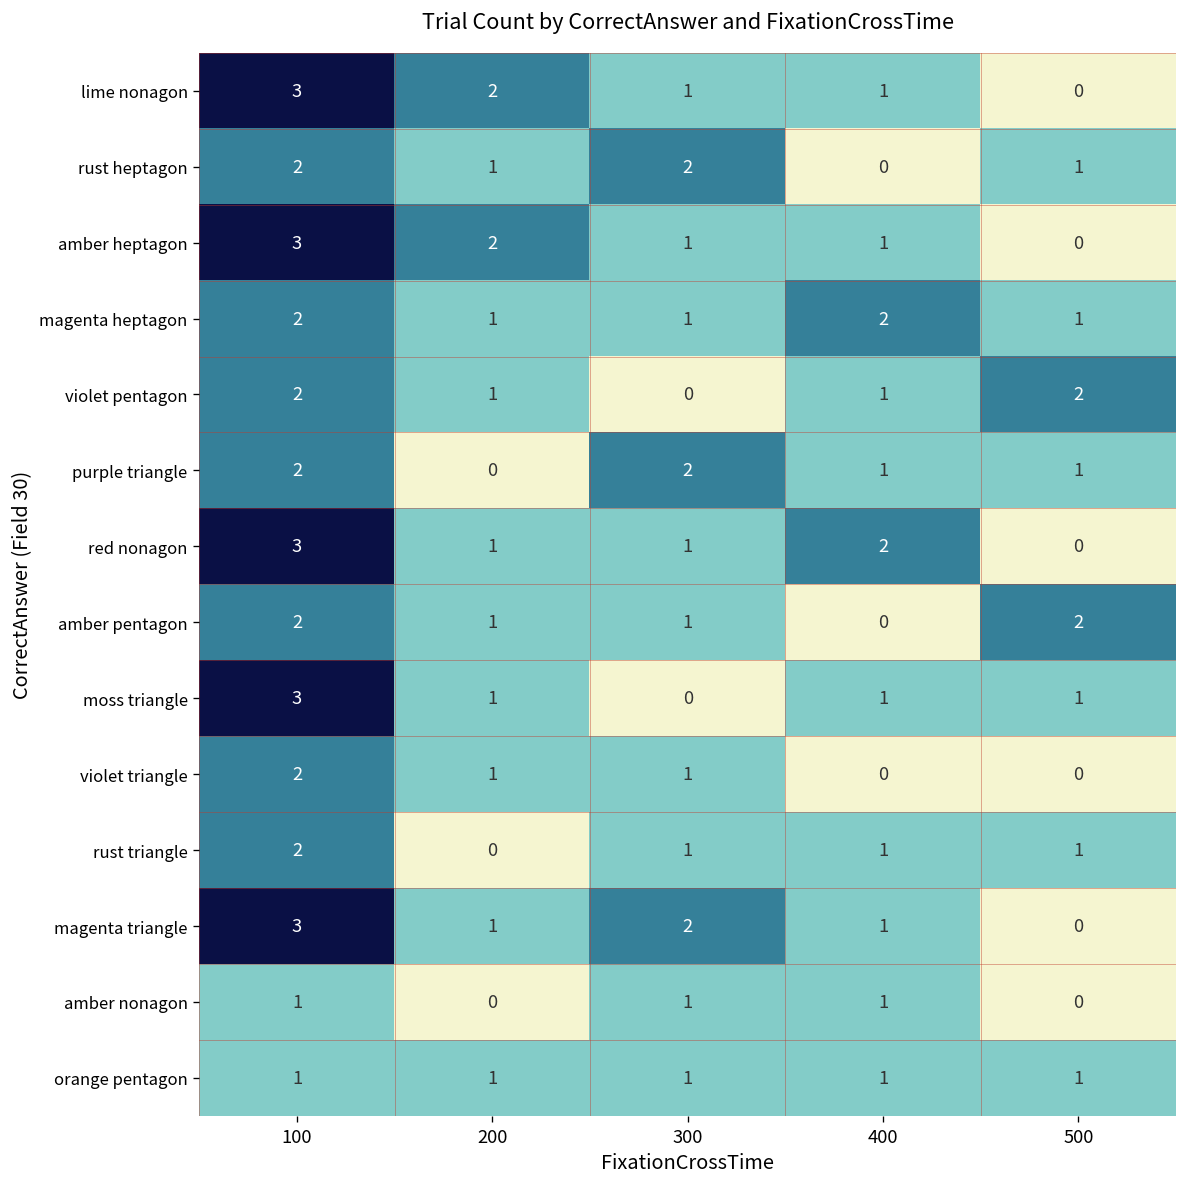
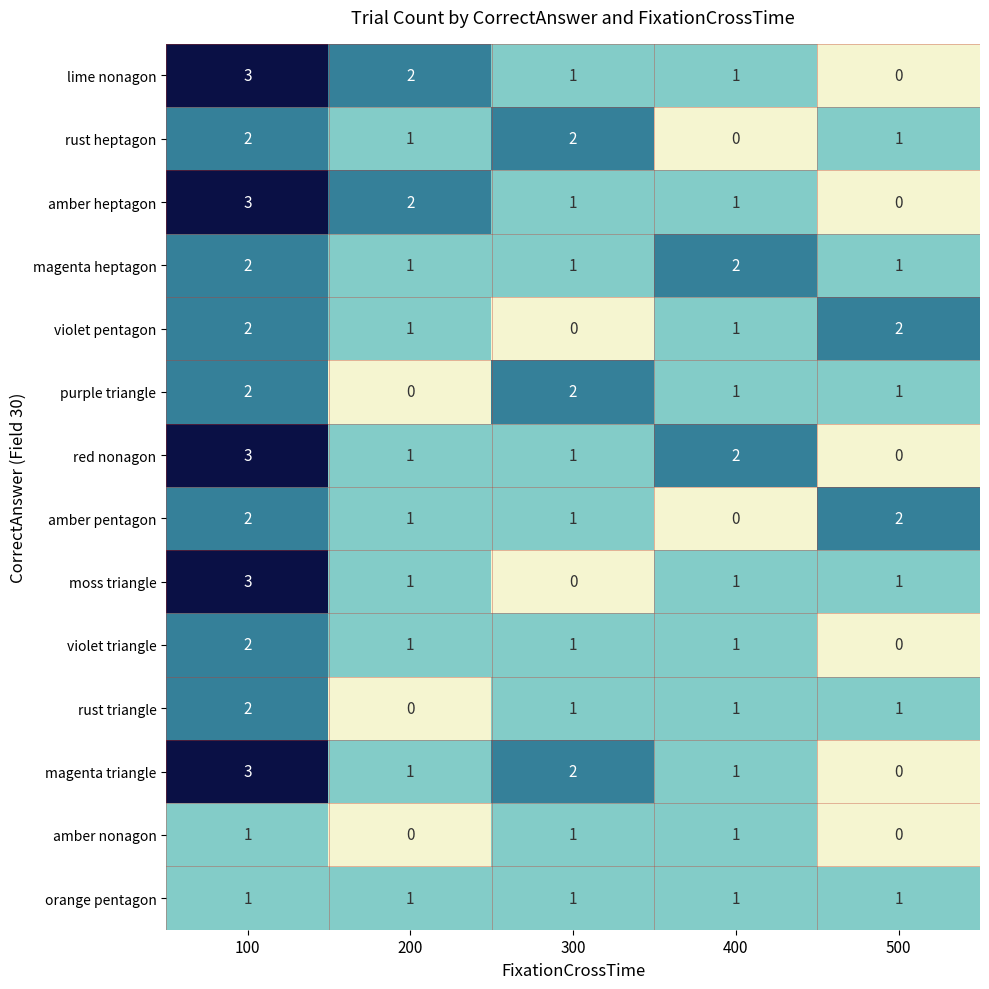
violet triangle, 400: 0 -> 1
